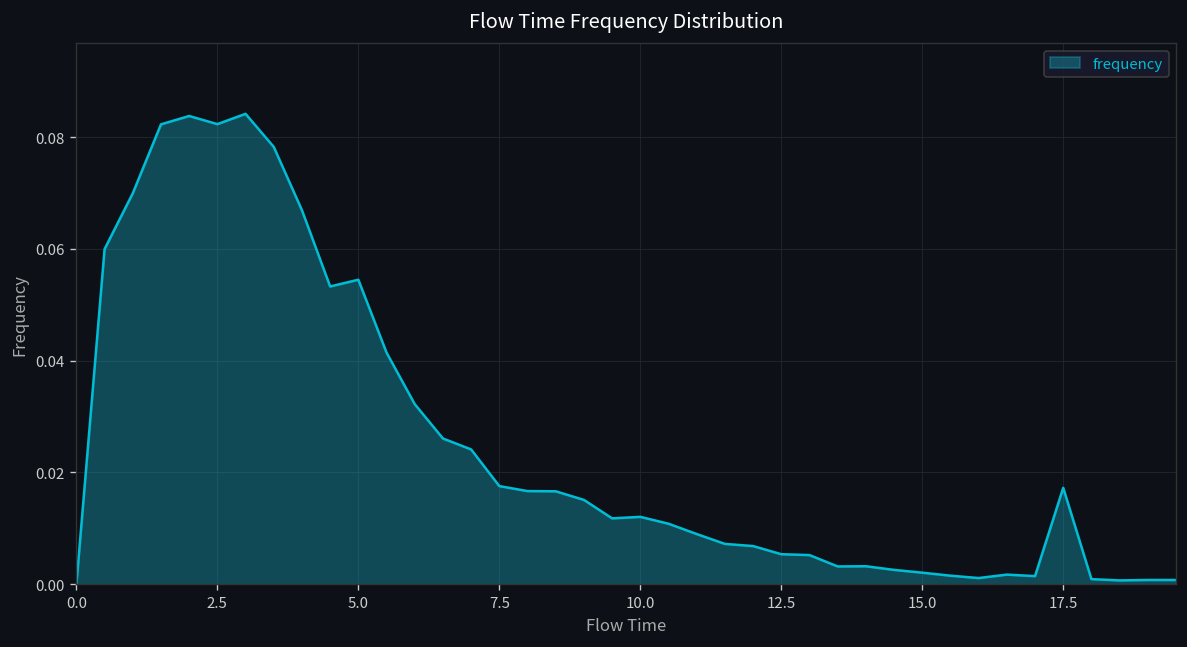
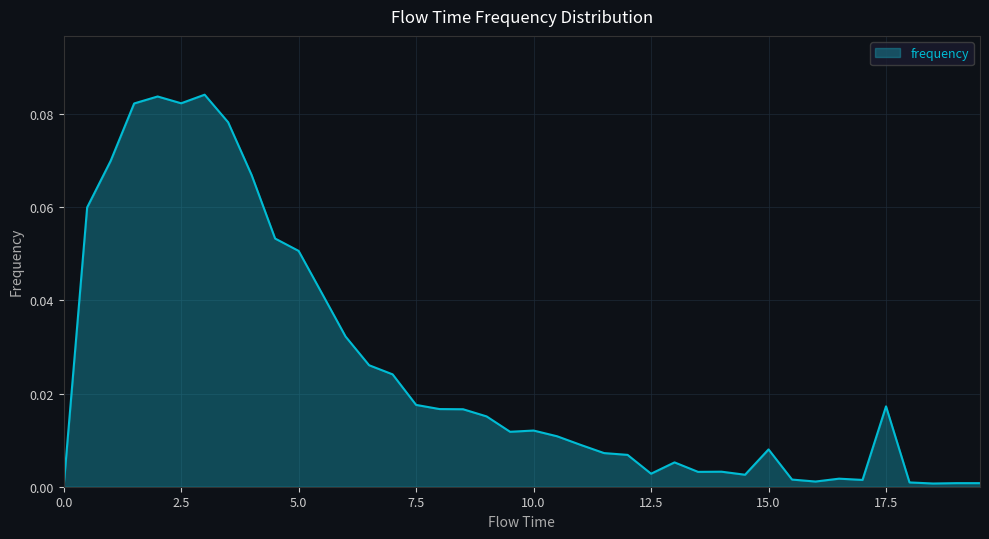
5.0: 0.054 -> 0.051
12.5: 0.005 -> 0.003
15.0: 0.002 -> 0.008
